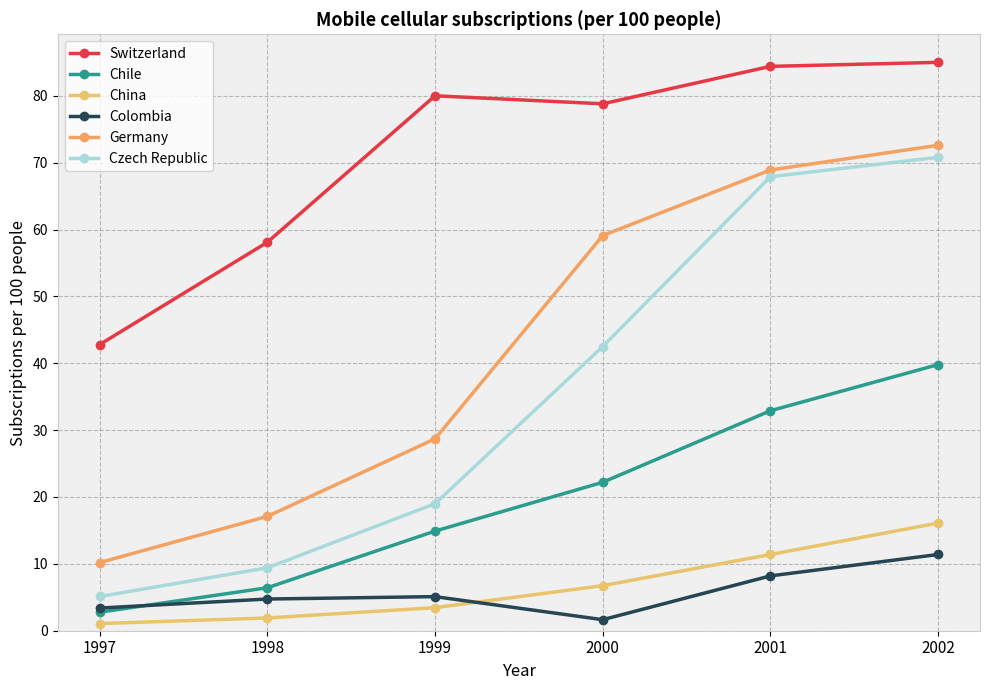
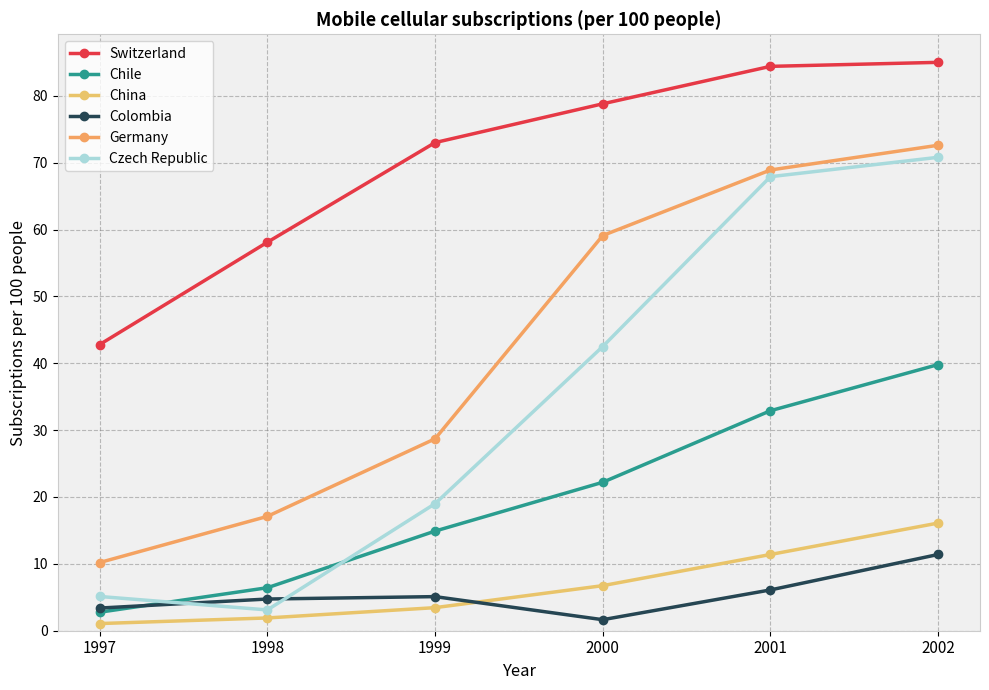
Czech Republic, 1998: 9 -> 3
Switzerland, 1999: 80 -> 73
Colombia, 2001: 8 -> 6
